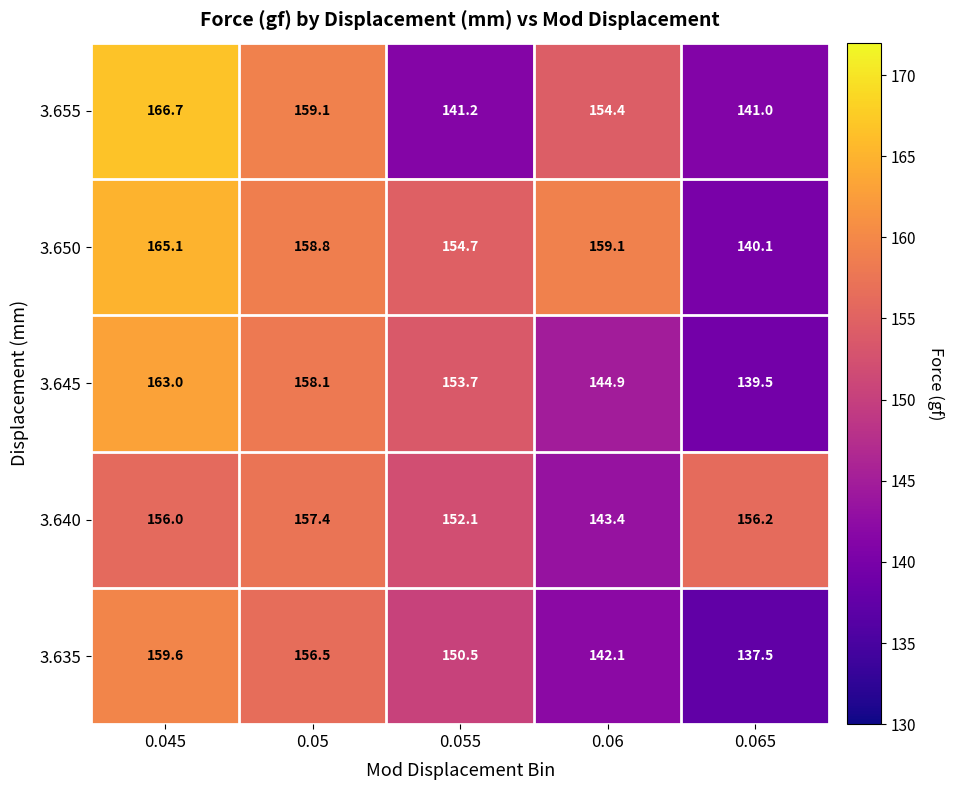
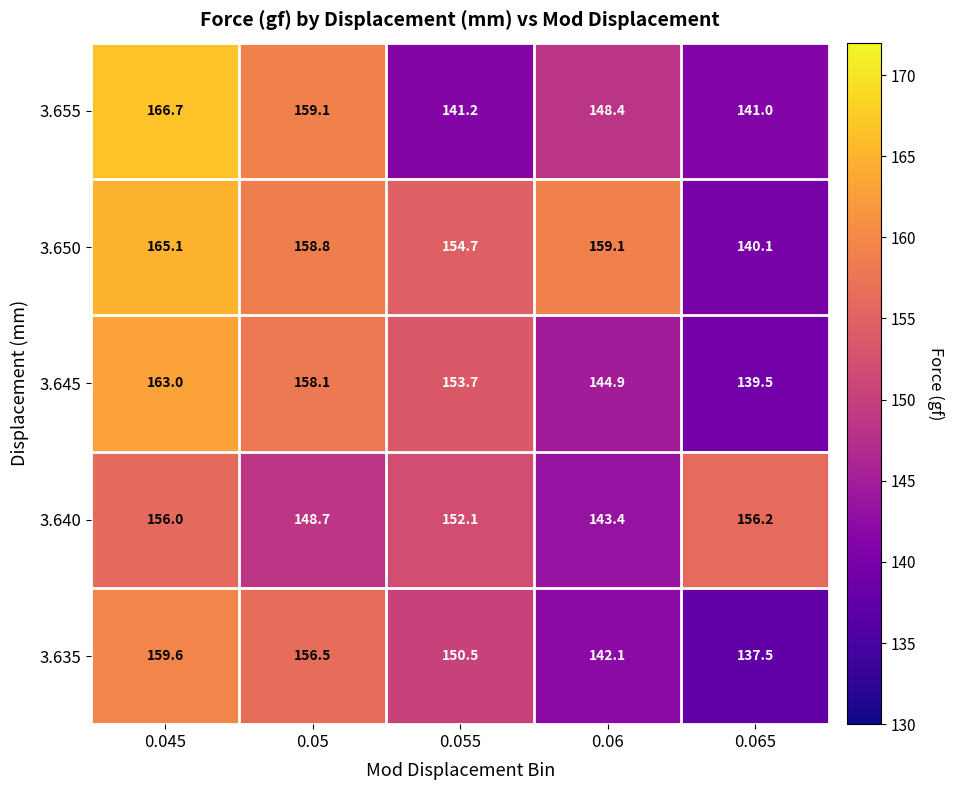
3.655, 0.06: 154.4 -> 148.4
3.640, 0.05: 157.4 -> 148.7
